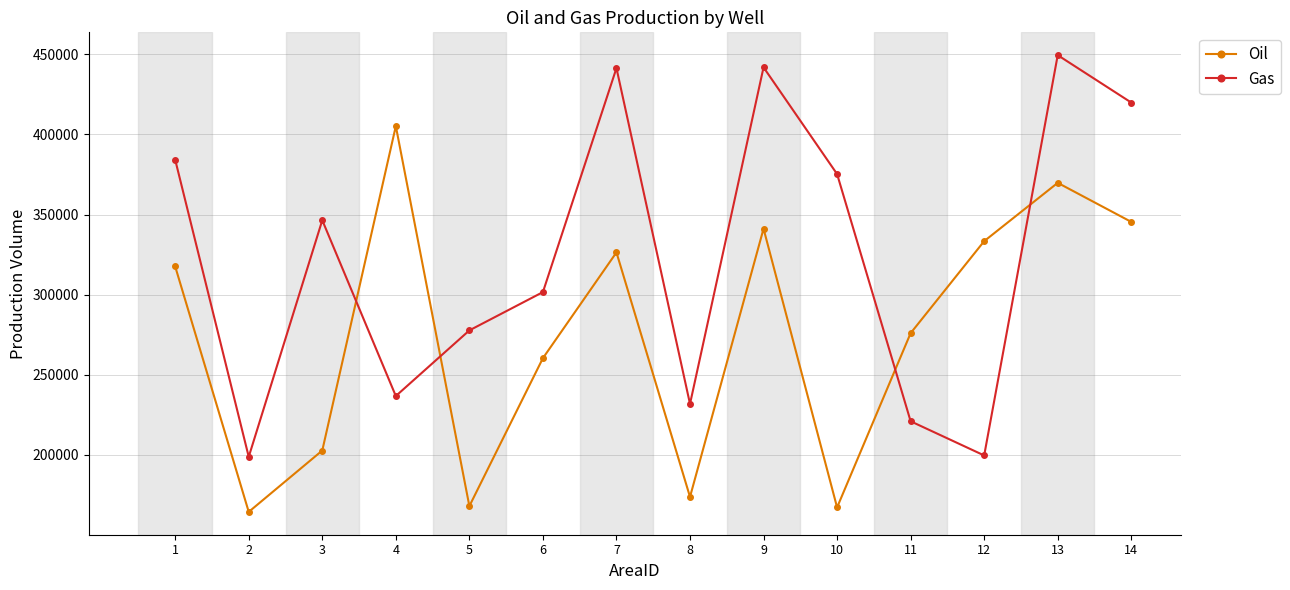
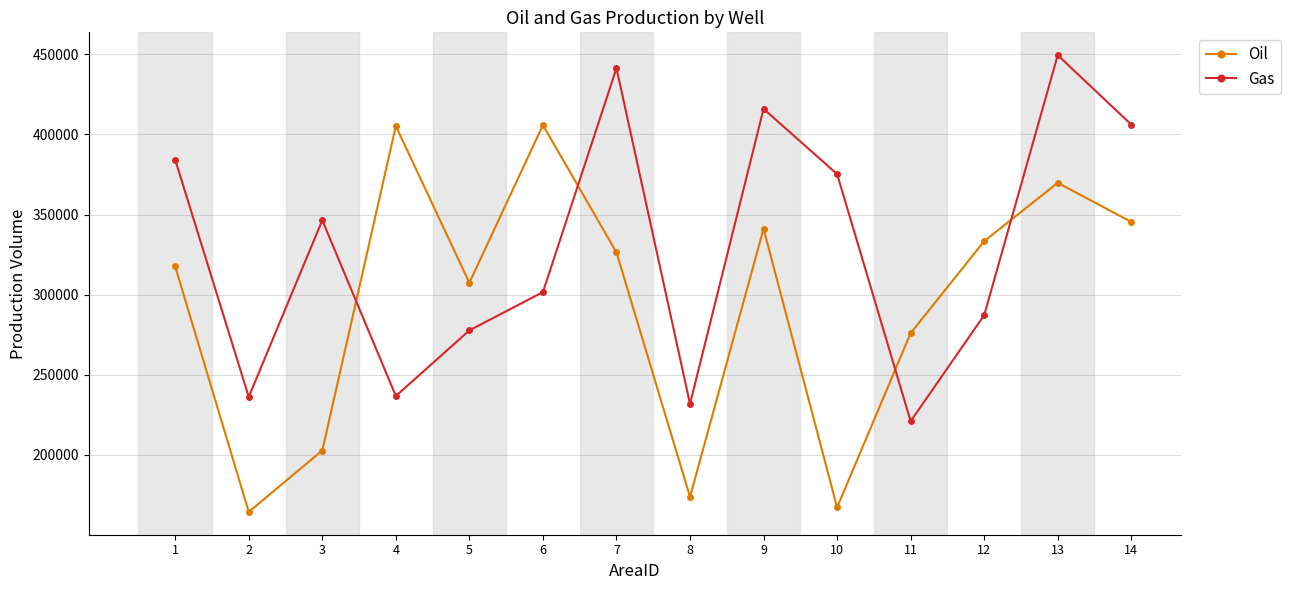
Gas, 2: 199000 -> 236000
Oil, 5: 168000 -> 307000
Oil, 6: 260000 -> 406000
Gas, 9: 442000 -> 416000
Gas, 12: 200000 -> 287000
Gas, 14: 420000 -> 406000
